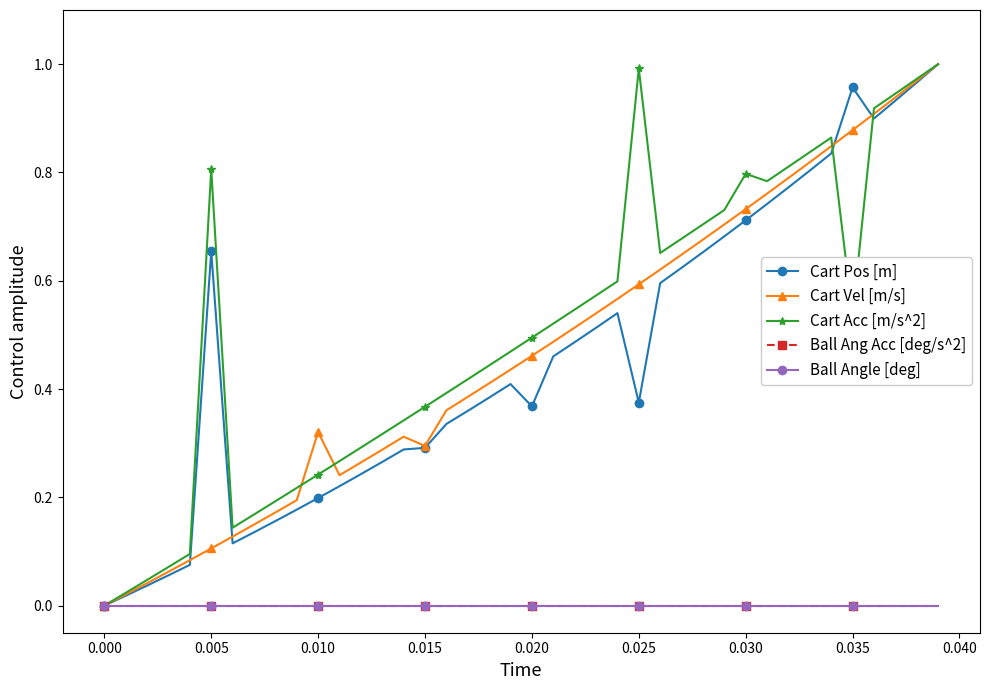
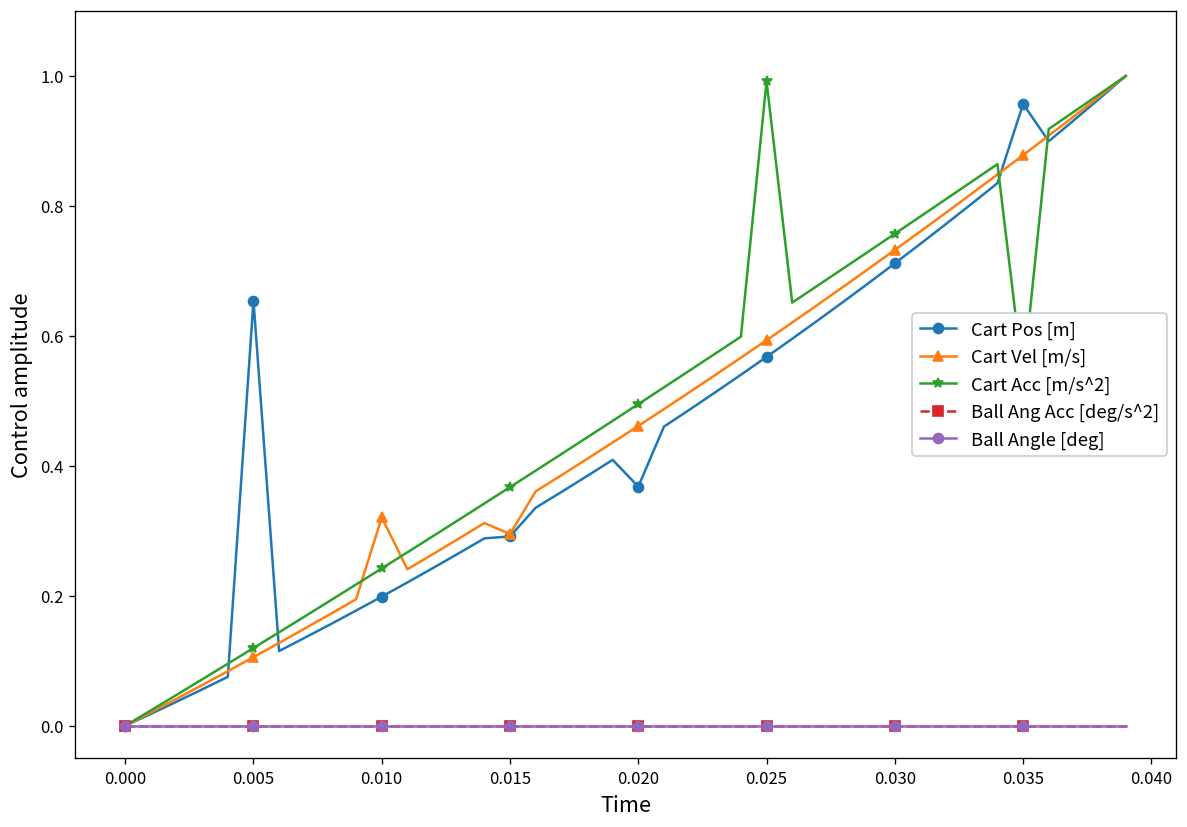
Cart Acc [m/s^2], 0.005: 0.81 -> 0.12
Cart Pos [m], 0.025: 0.37 -> 0.57
Cart Acc [m/s^2], 0.030: 0.80 -> 0.76
